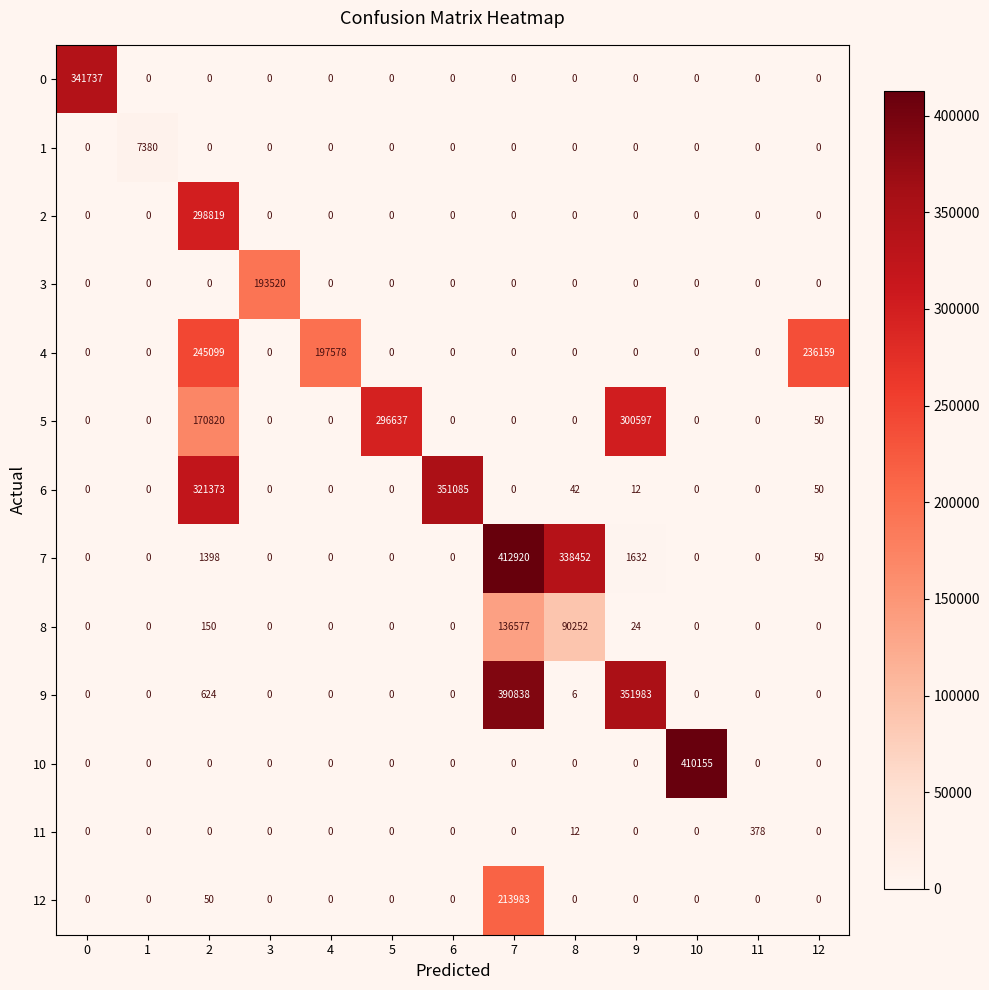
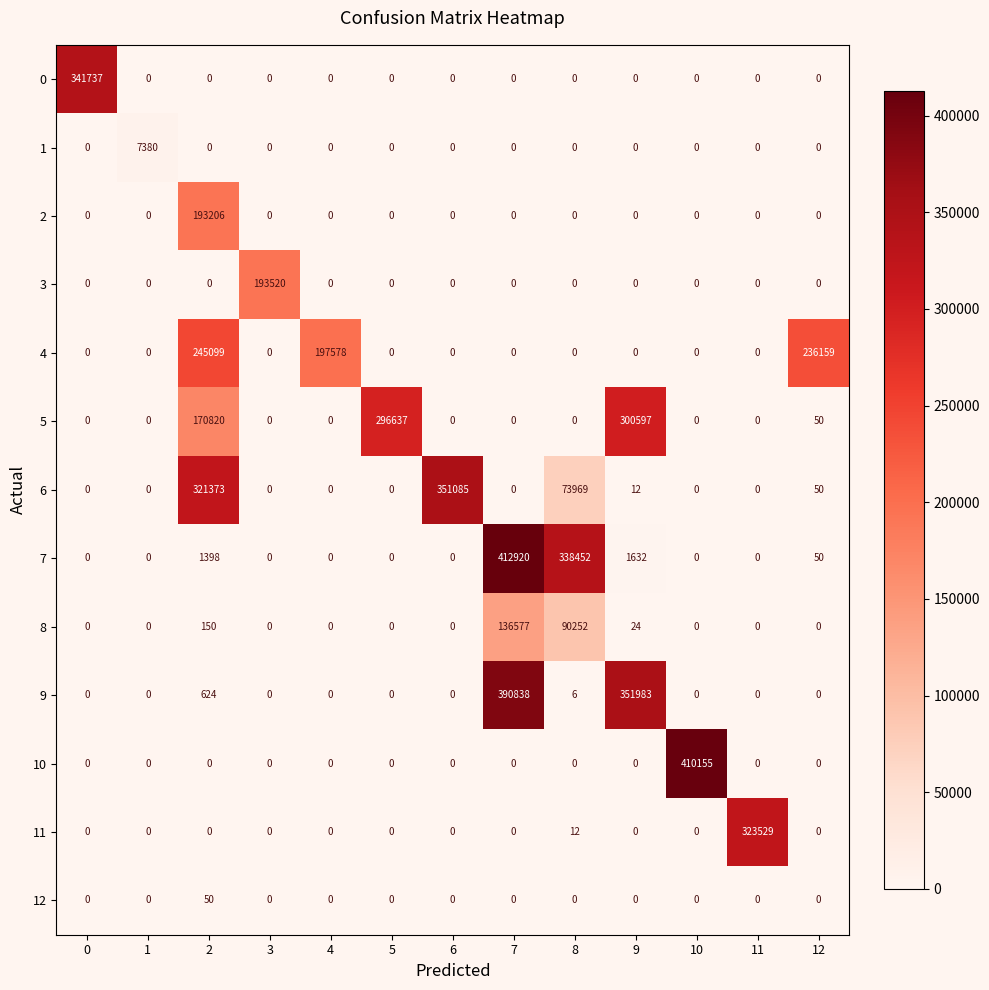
2, 2: 298819 -> 193206
6, 8: 42 -> 73969
11, 11: 378 -> 323529
12, 7: 213983 -> 0
